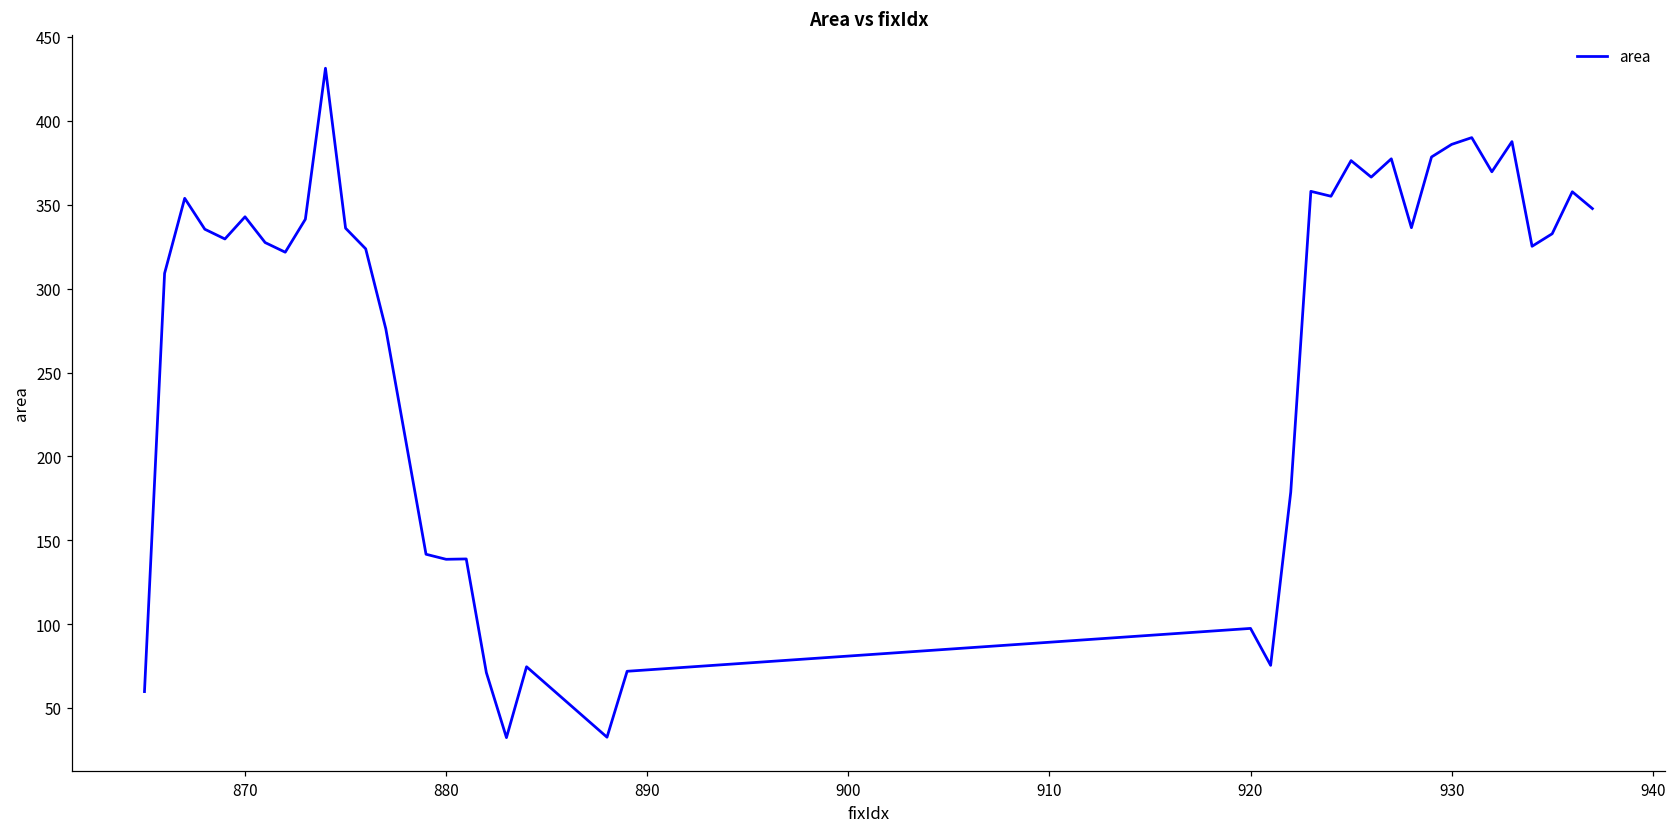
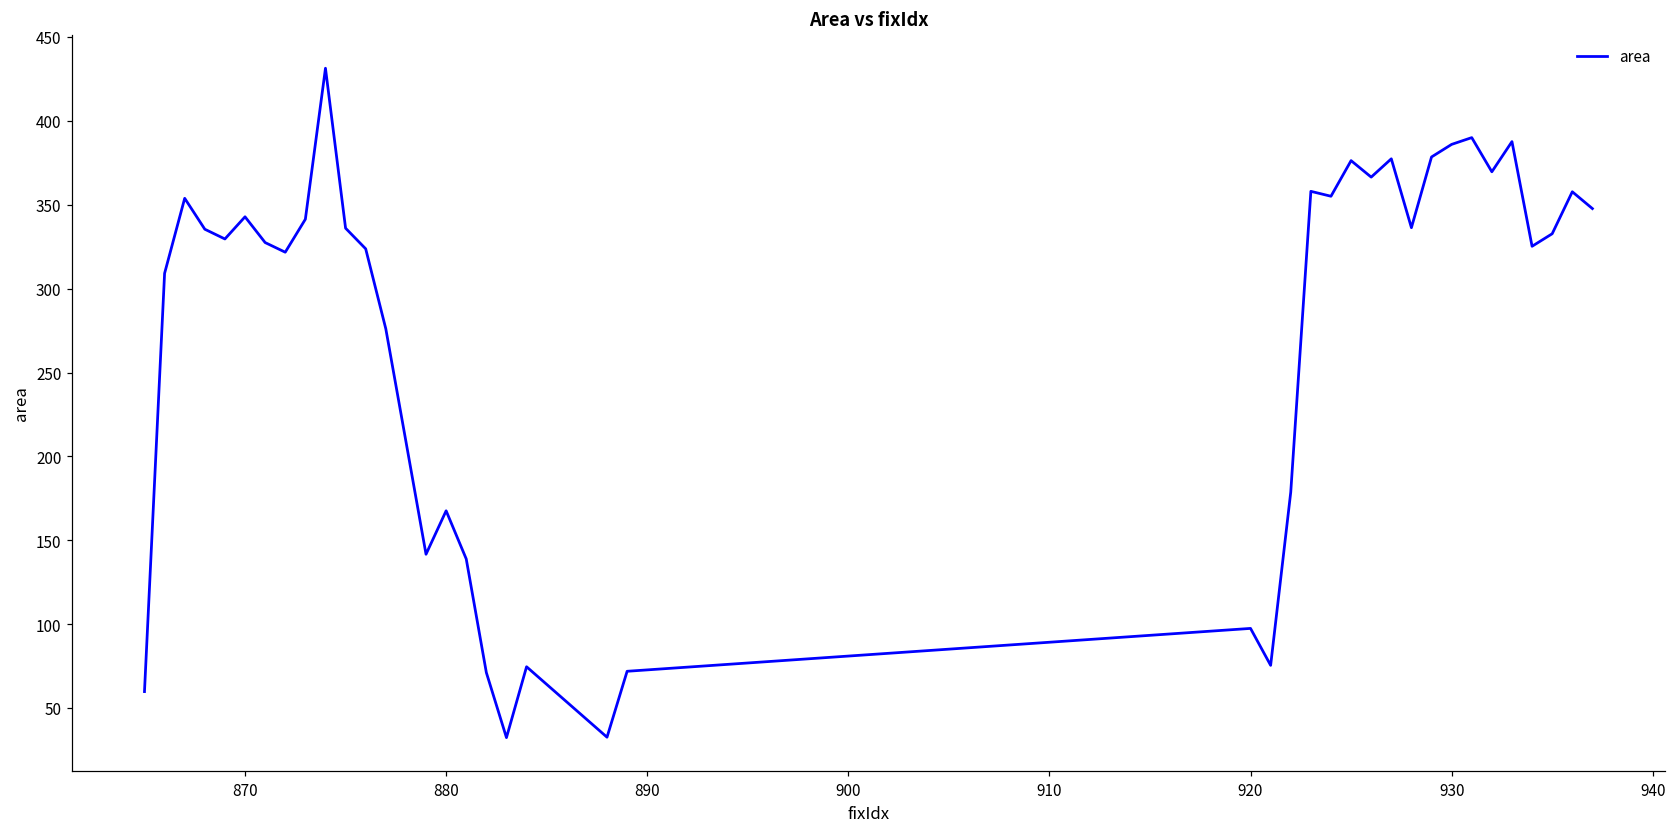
880: 139 -> 168
